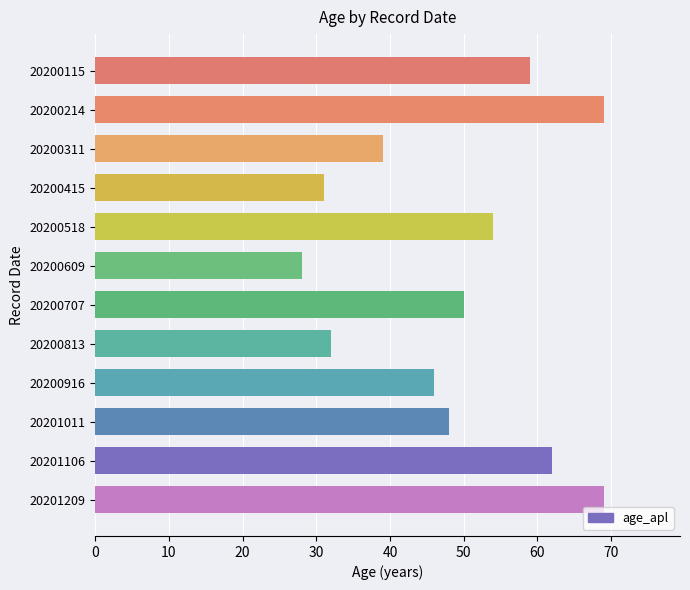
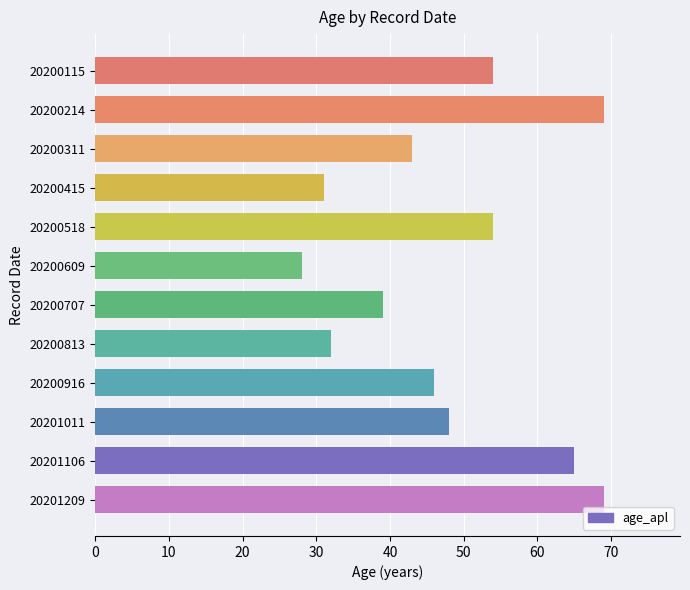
20200115: 59 -> 54
20200311: 39 -> 43
20200707: 50 -> 39
20201106: 62 -> 65
